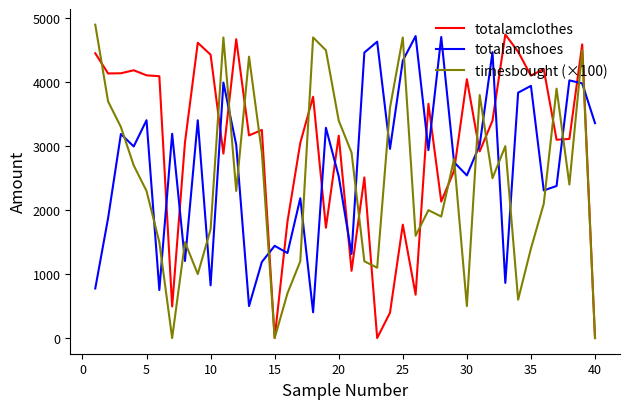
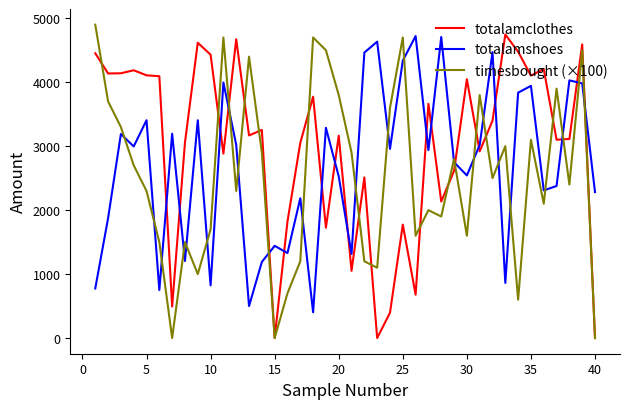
timesbought (×100), 20: 3400 -> 3800
timesbought (×100), 30: 500 -> 1600
timesbought (×100), 35: 1400 -> 3100
totalamshoes, 40: 3400 -> 2300
